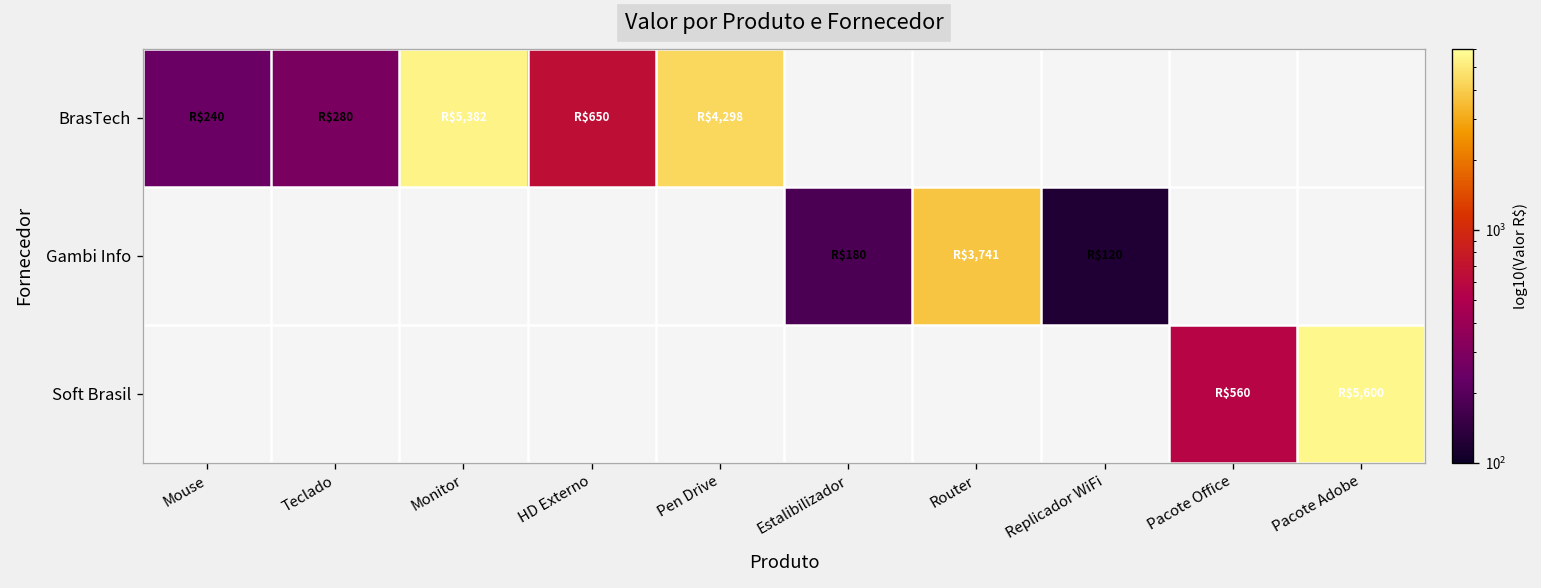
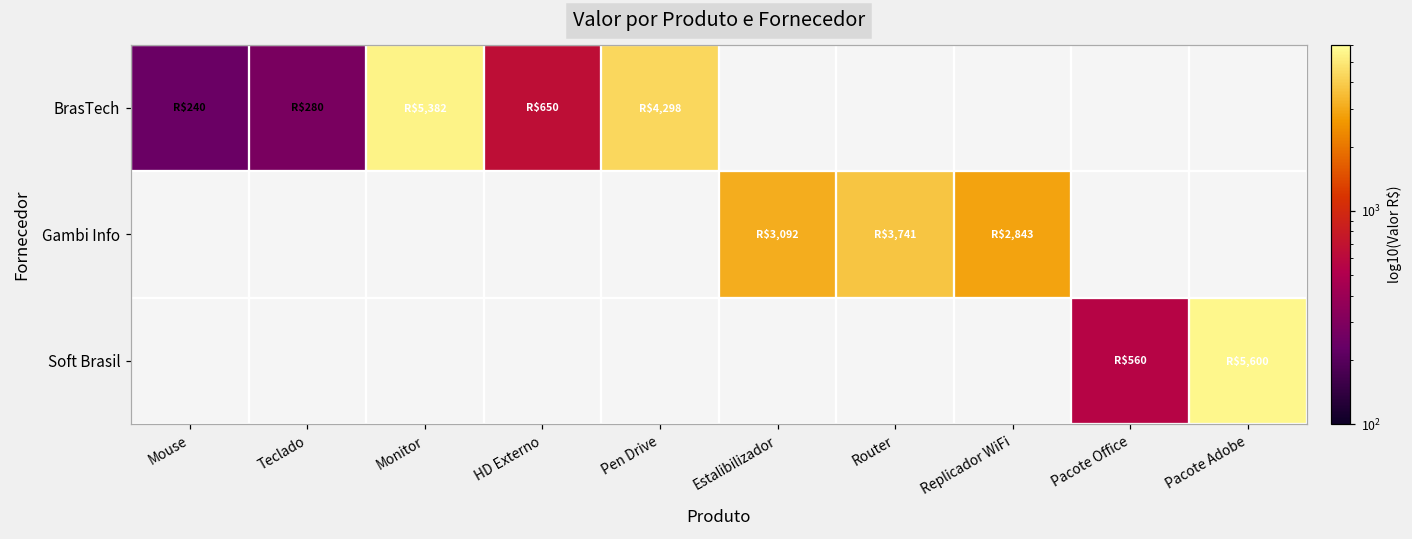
Gambi Info, Estalibilizador: $180 -> $3,092
Gambi Info, Replicador WiFi: $120 -> $2,843
